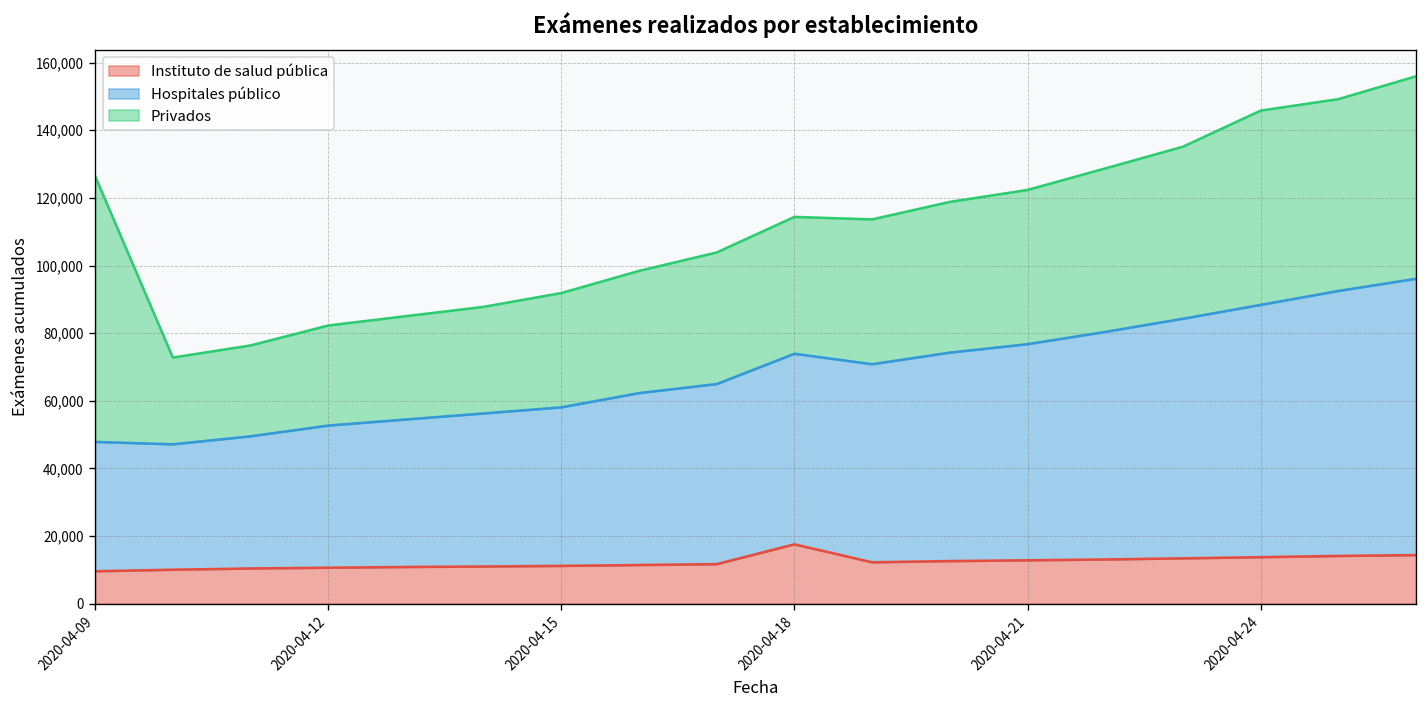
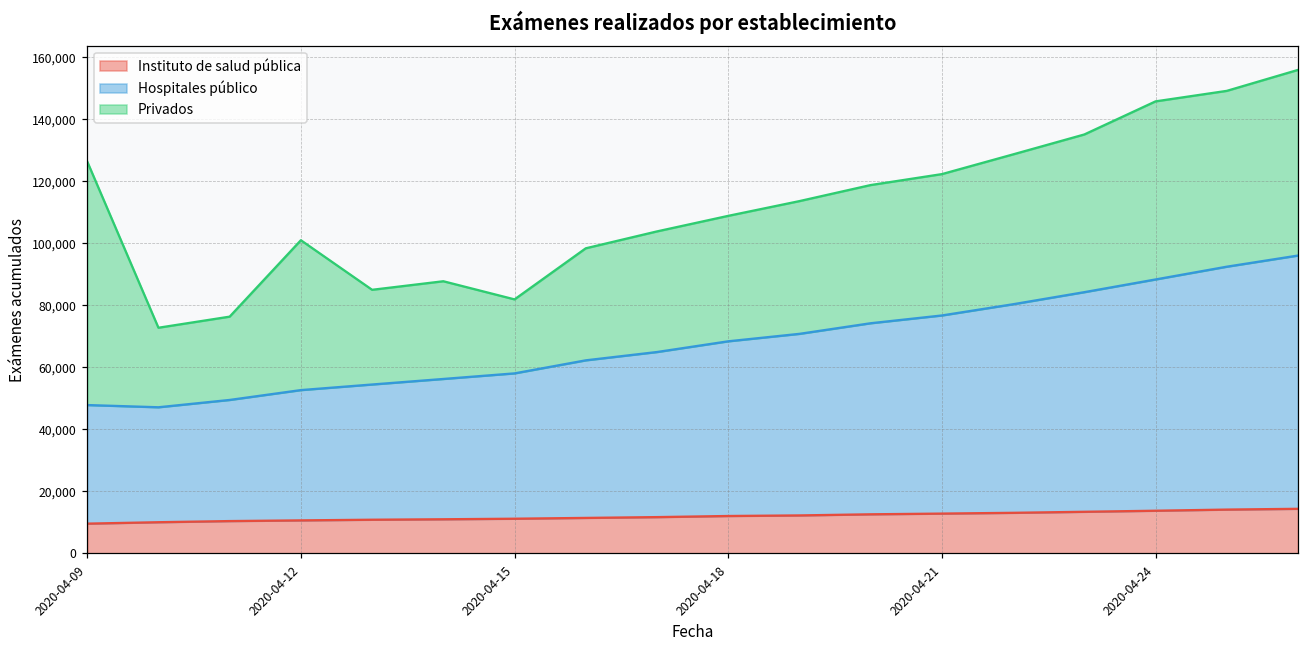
Privados, 2020-04-12: 30,000 -> 48,000
Privados, 2020-04-15: 34,000 -> 24,000
Instituto de salud pública, 2020-04-18: 18,000 -> 12,000
